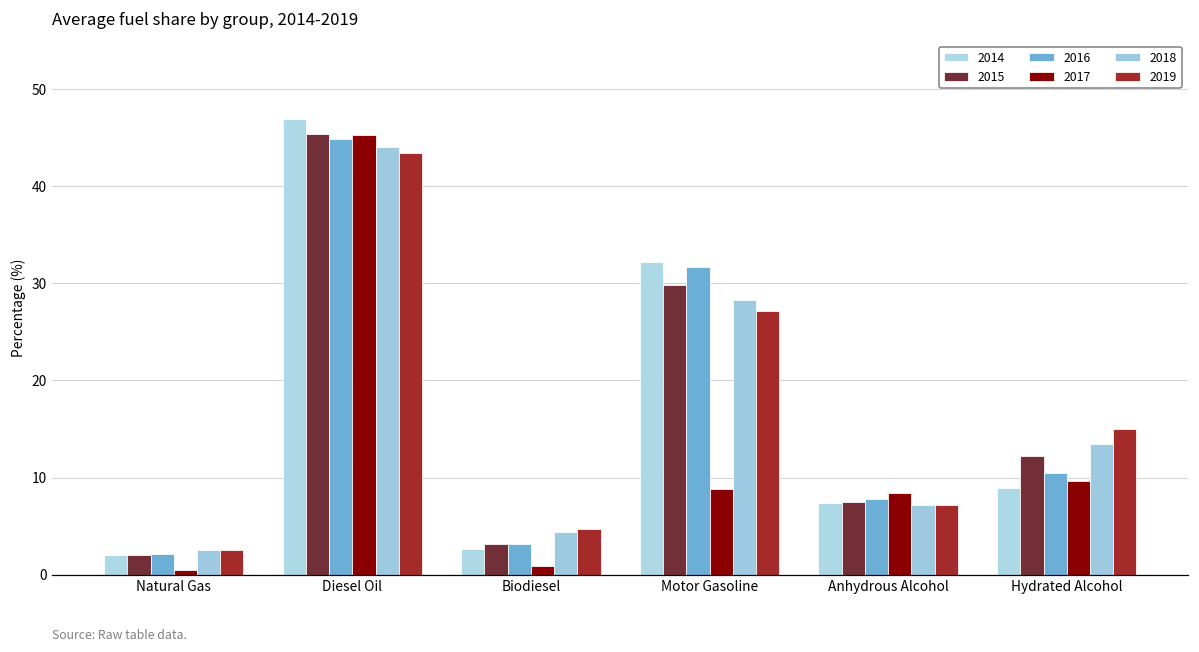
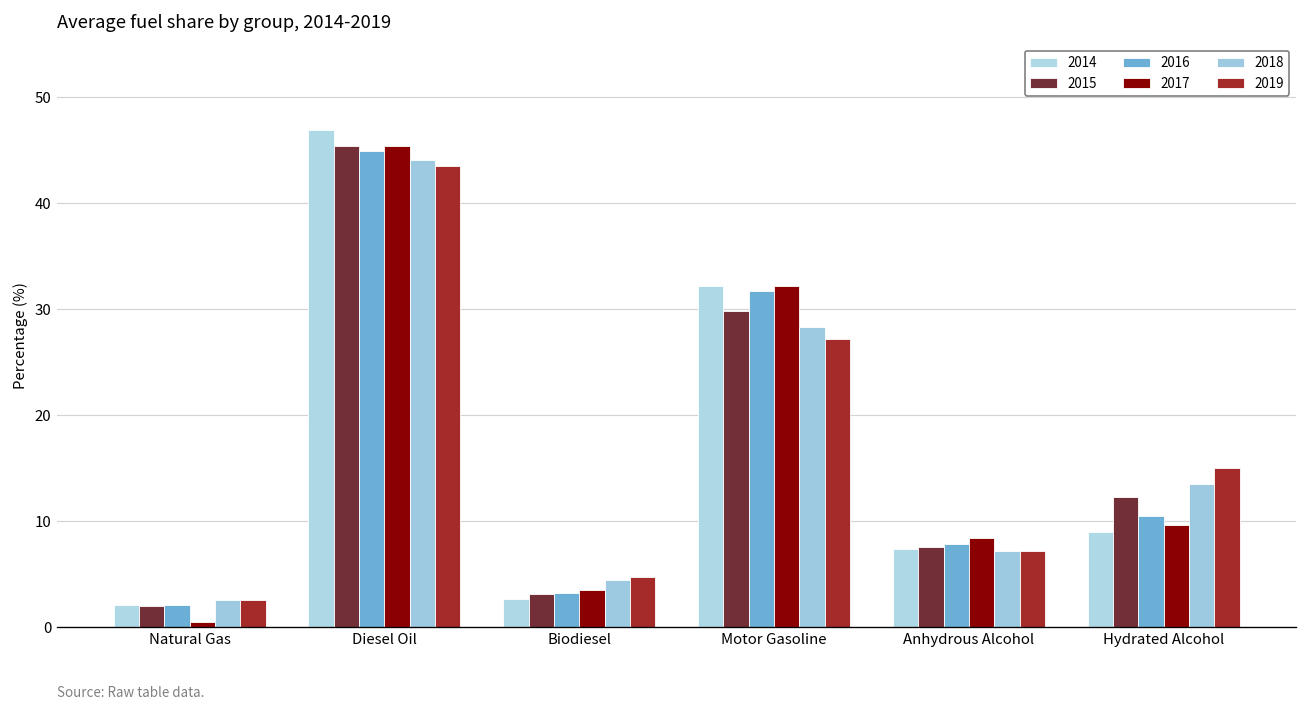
2017, Biodiesel: 1 -> 3
2017, Motor Gasoline: 9 -> 32
